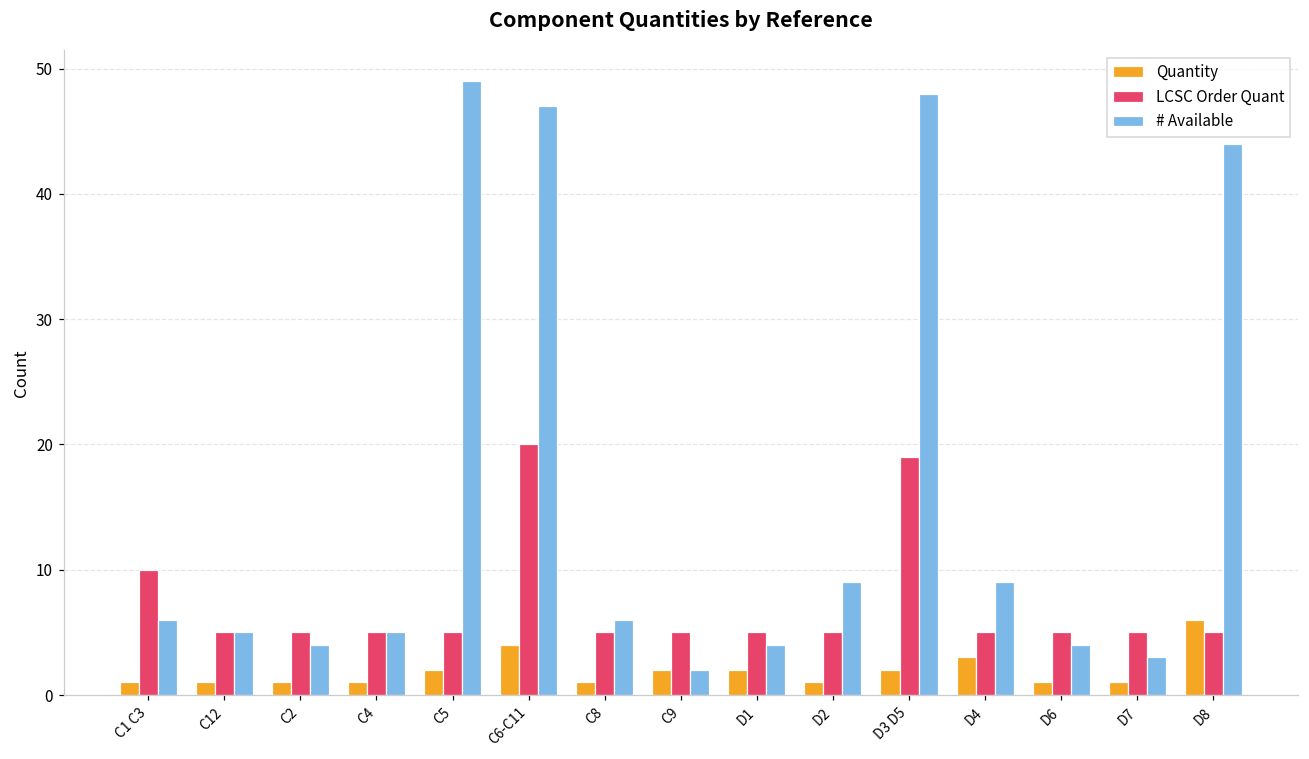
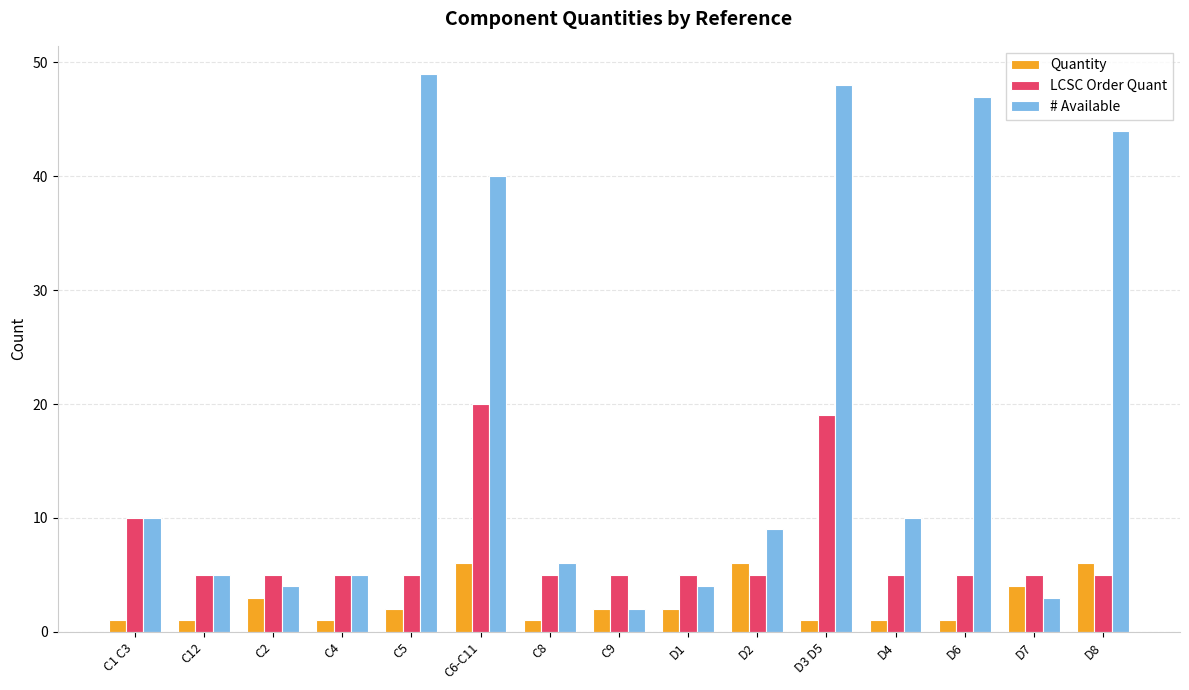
# Available, C1 C3: 6 -> 10
Quantity, C2: 1 -> 3
Quantity, C6-C11: 4 -> 6
# Available, C6-C11: 47 -> 40
Quantity, D2: 1 -> 6
Quantity, D3 D5: 2 -> 1
Quantity, D4: 3 -> 1
# Available, D4: 9 -> 10
# Available, D6: 4 -> 47
Quantity, D7: 1 -> 4
